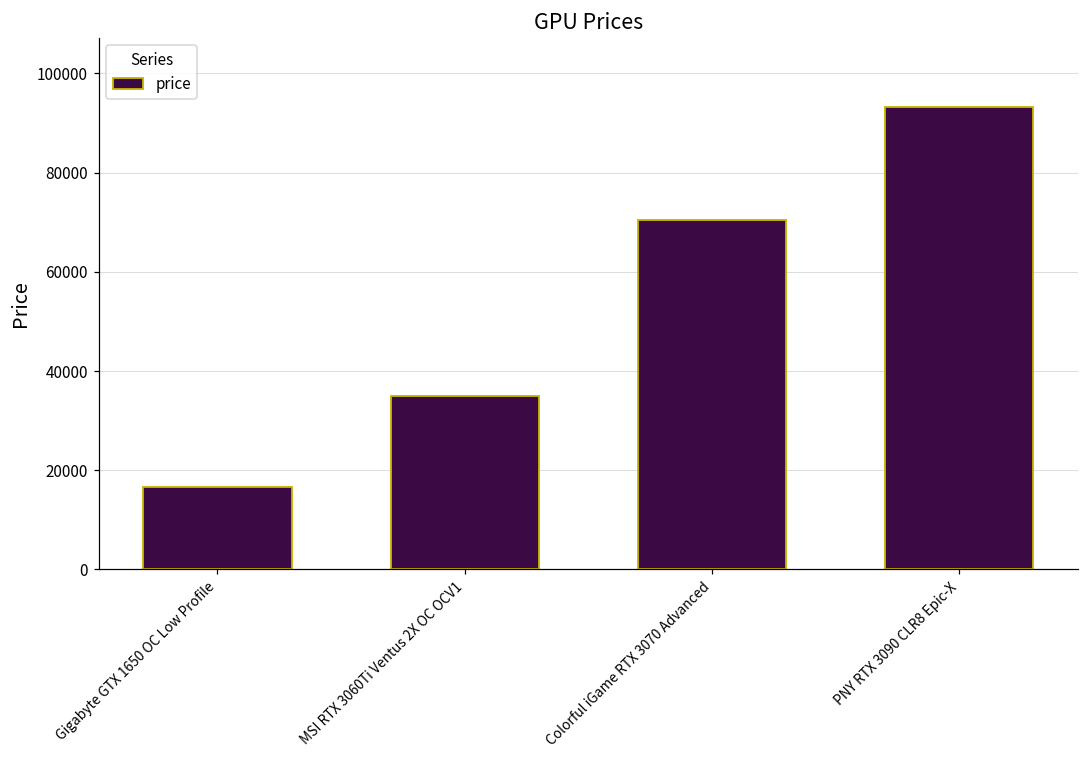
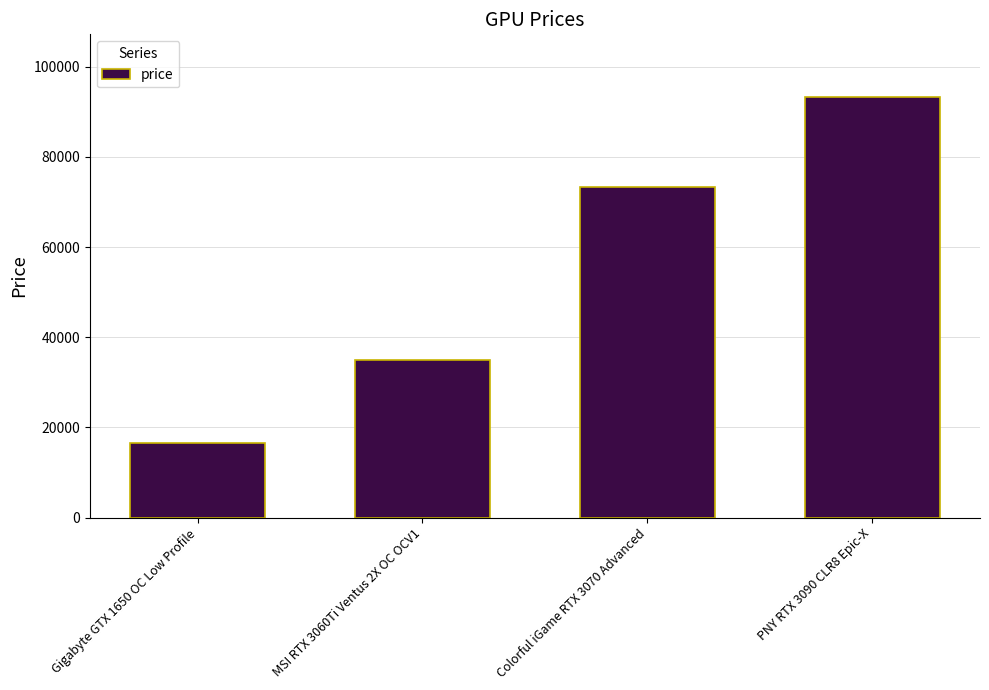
Colorful iGame RTX 3070 Advanced: 70000 -> 73000
